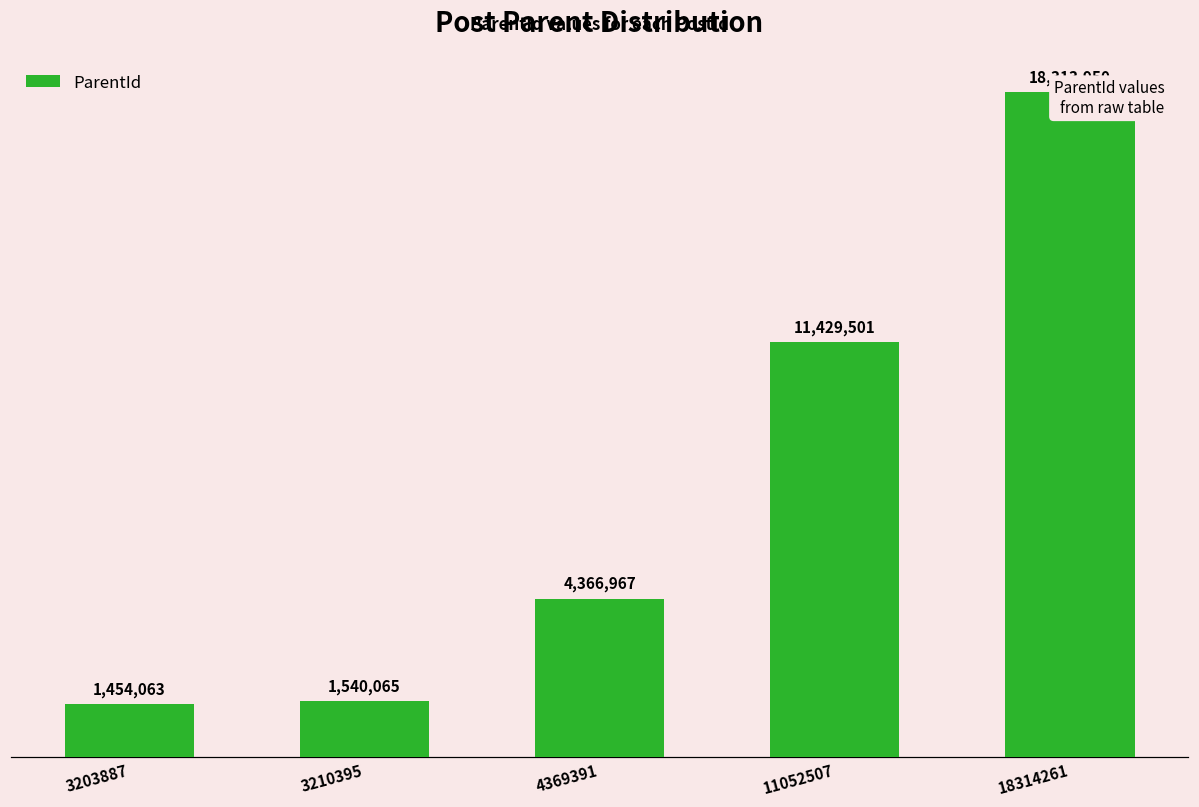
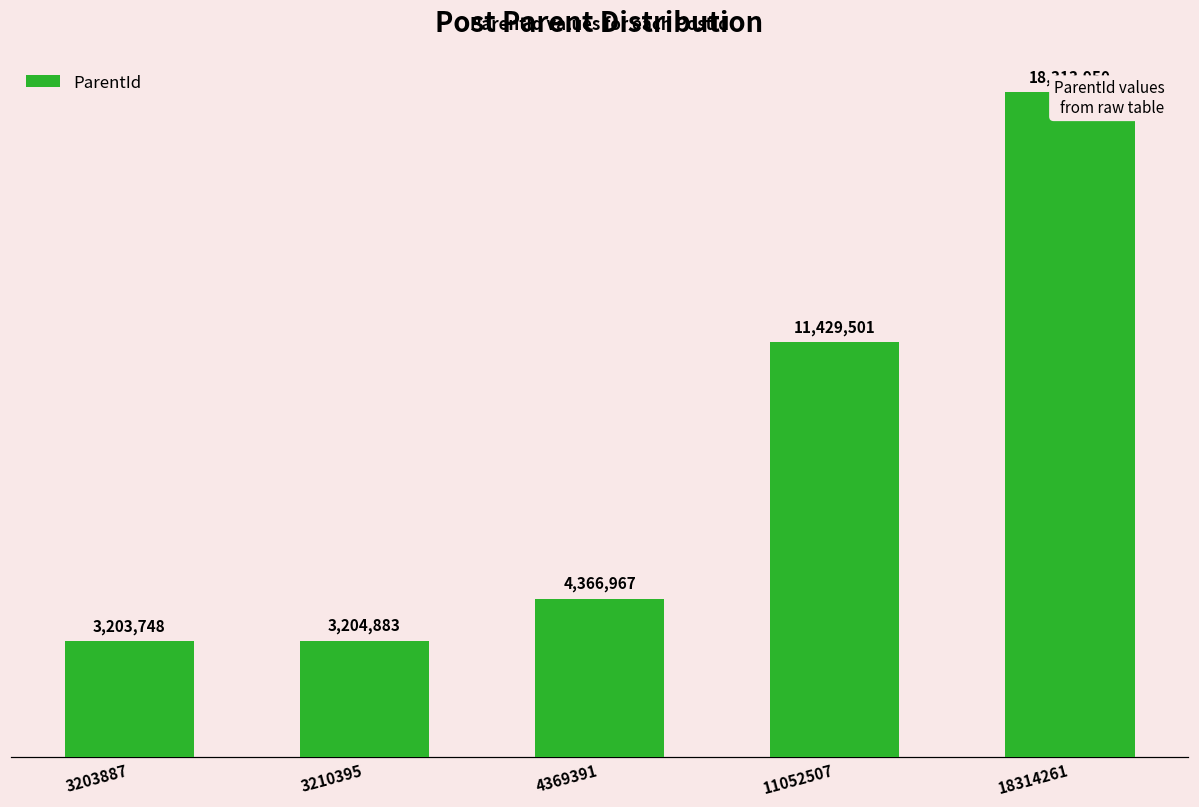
3203887: 1,454,063 -> 3,203,748
3210395: 1,540,065 -> 3,204,883
